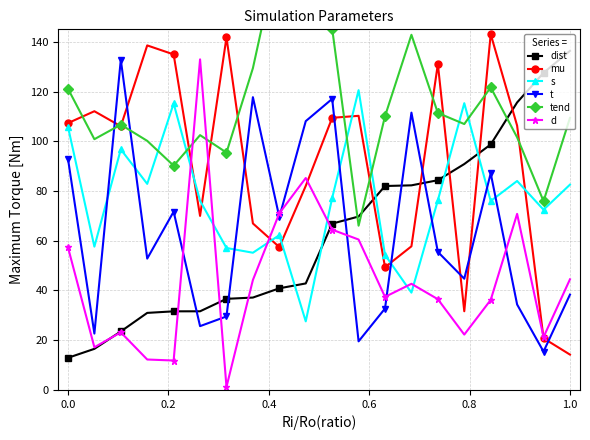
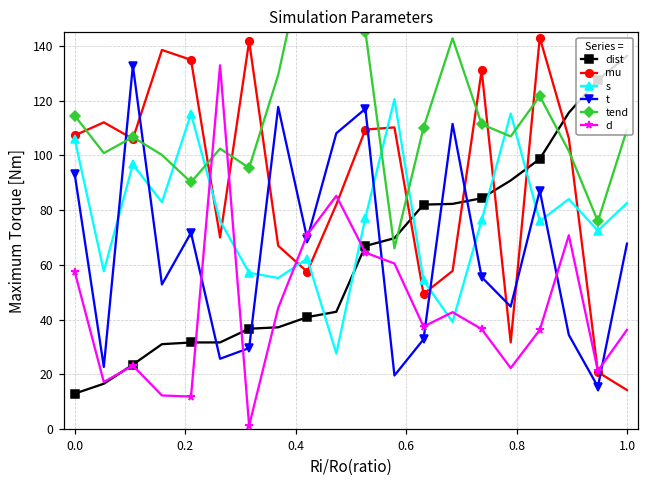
tend, 0.0: 121 -> 115
t, 1.0: 38 -> 68
d, 1.0: 44 -> 36
